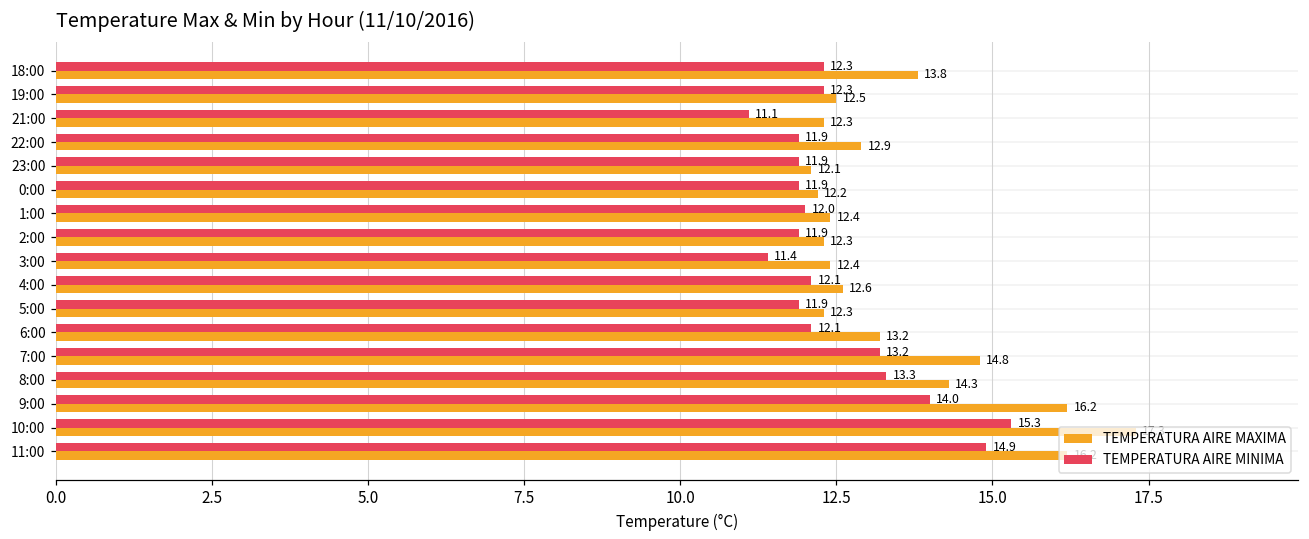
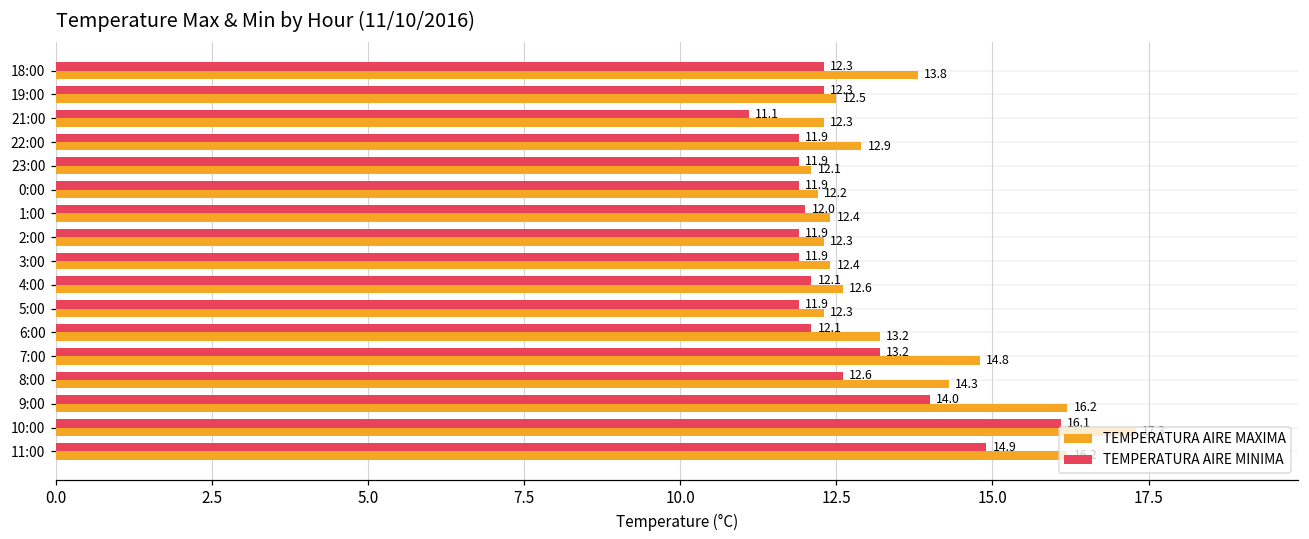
TEMPERATURA AIRE MINIMA, 3:00: 11.4 -> 11.9
TEMPERATURA AIRE MINIMA, 8:00: 13.3 -> 12.6
TEMPERATURA AIRE MINIMA, 10:00: 15.3 -> 16.1
